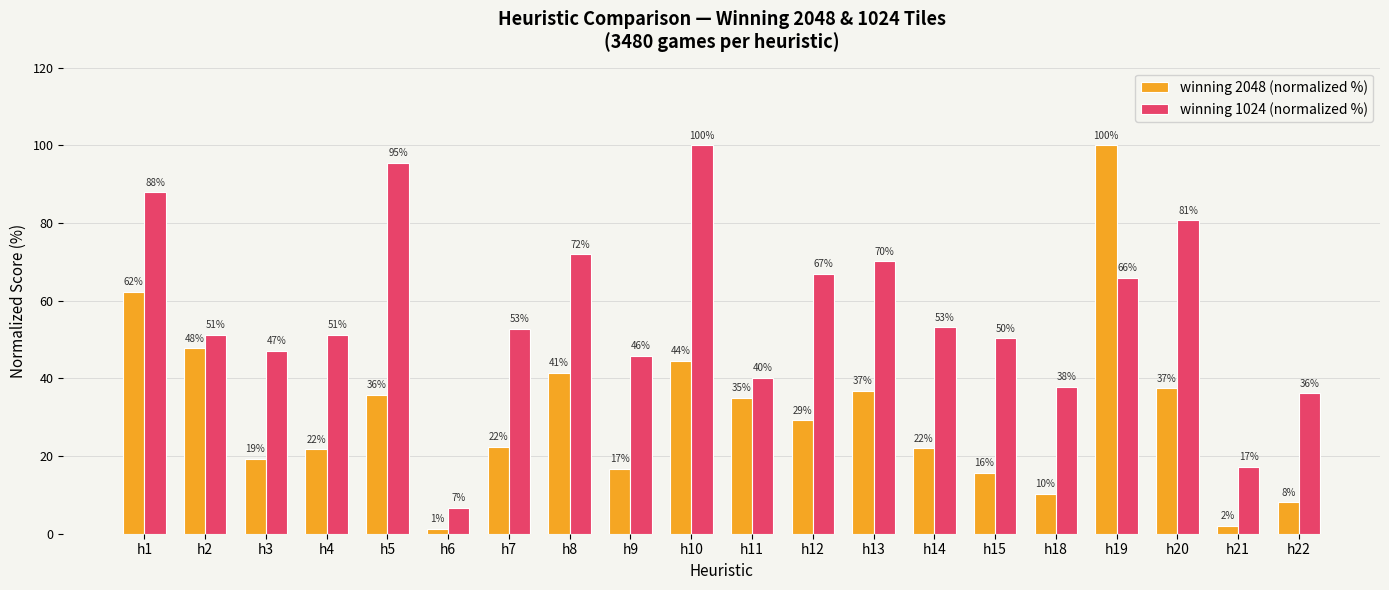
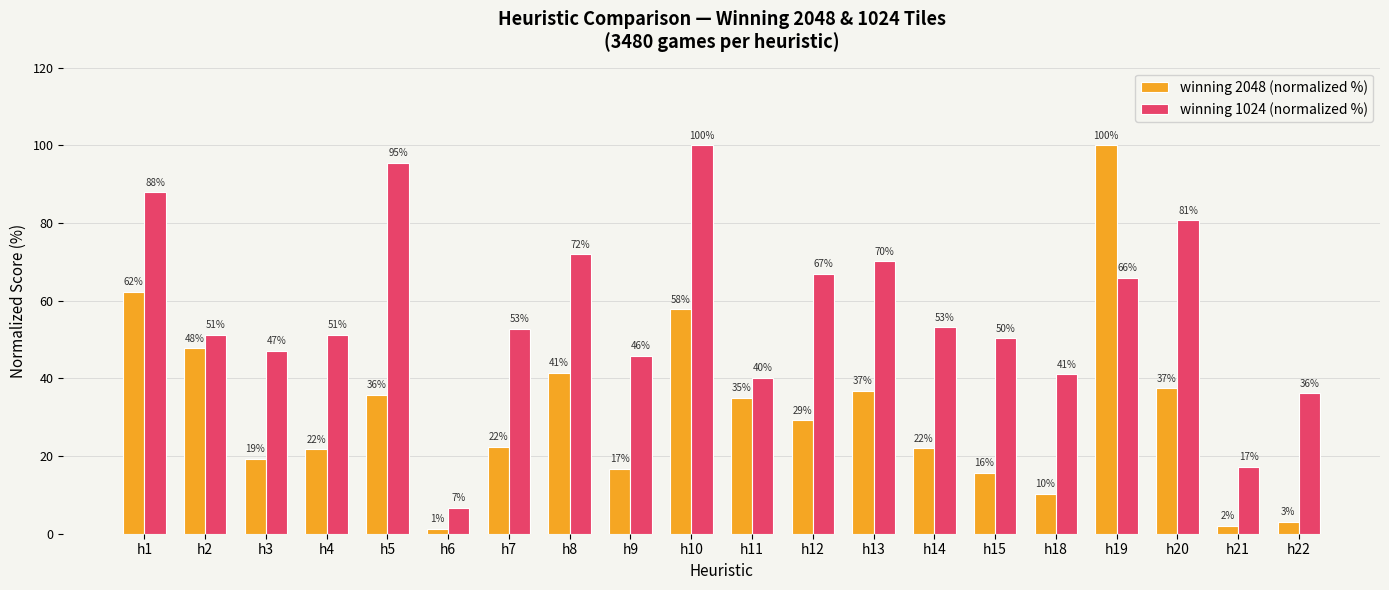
winning 2048 (normalized %), h10: 44% -> 58%
winning 1024 (normalized %), h18: 38% -> 41%
winning 2048 (normalized %), h22: 8% -> 3%
